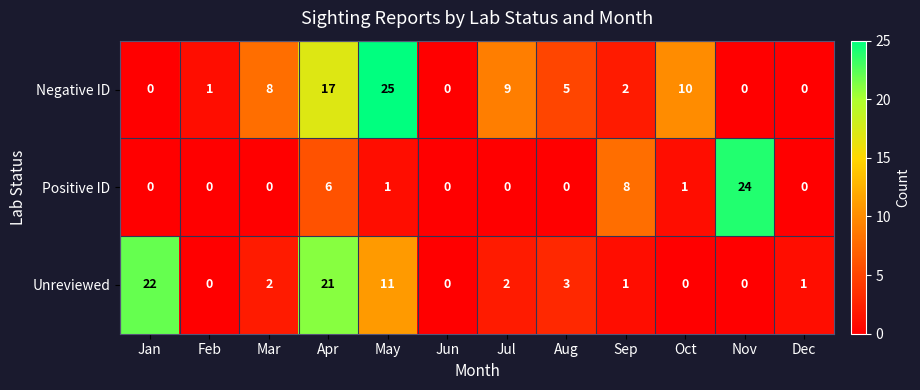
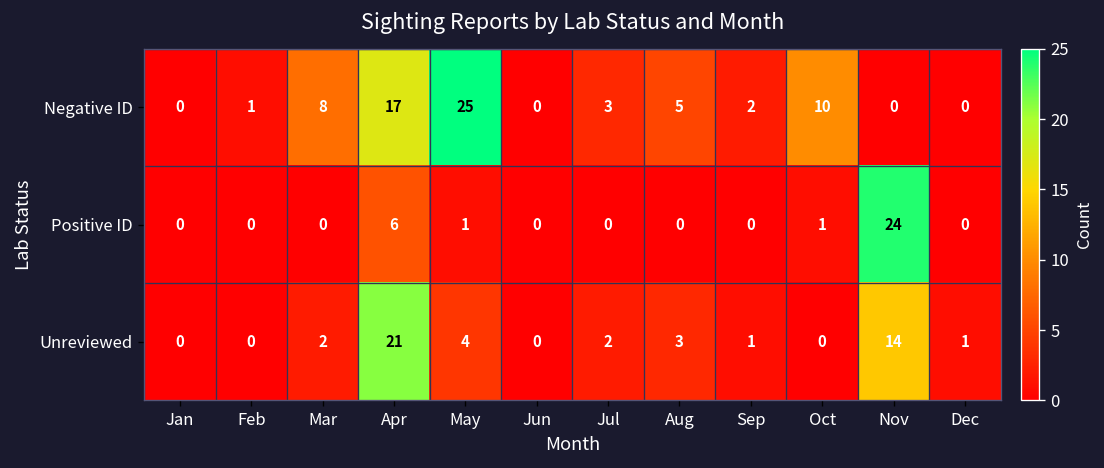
Negative ID, Jul: 9 -> 3
Positive ID, Sep: 8 -> 0
Unreviewed, Jan: 22 -> 0
Unreviewed, May: 11 -> 4
Unreviewed, Nov: 0 -> 14
